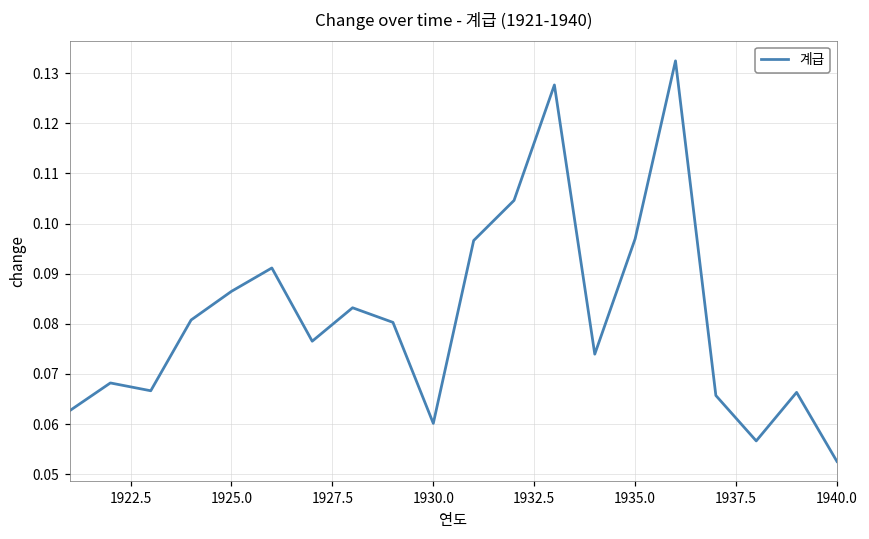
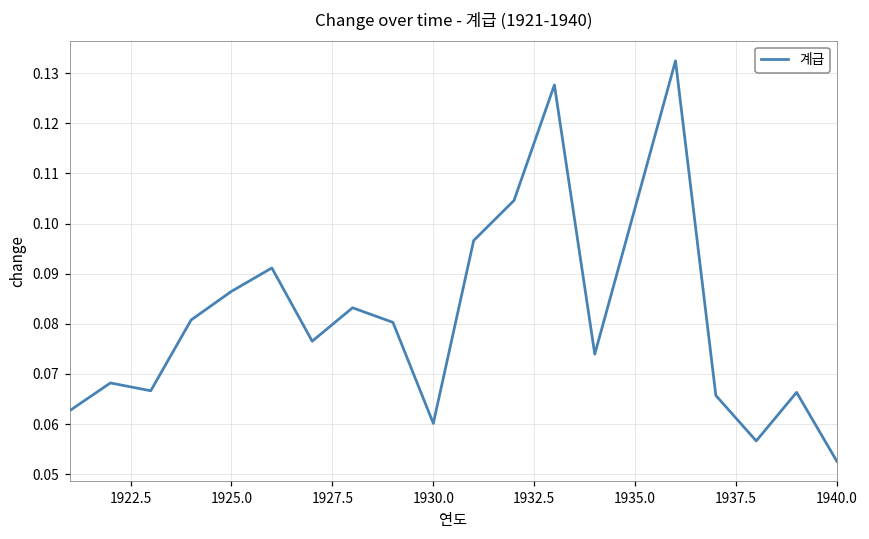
1935.0: 0.097 -> 0.103
